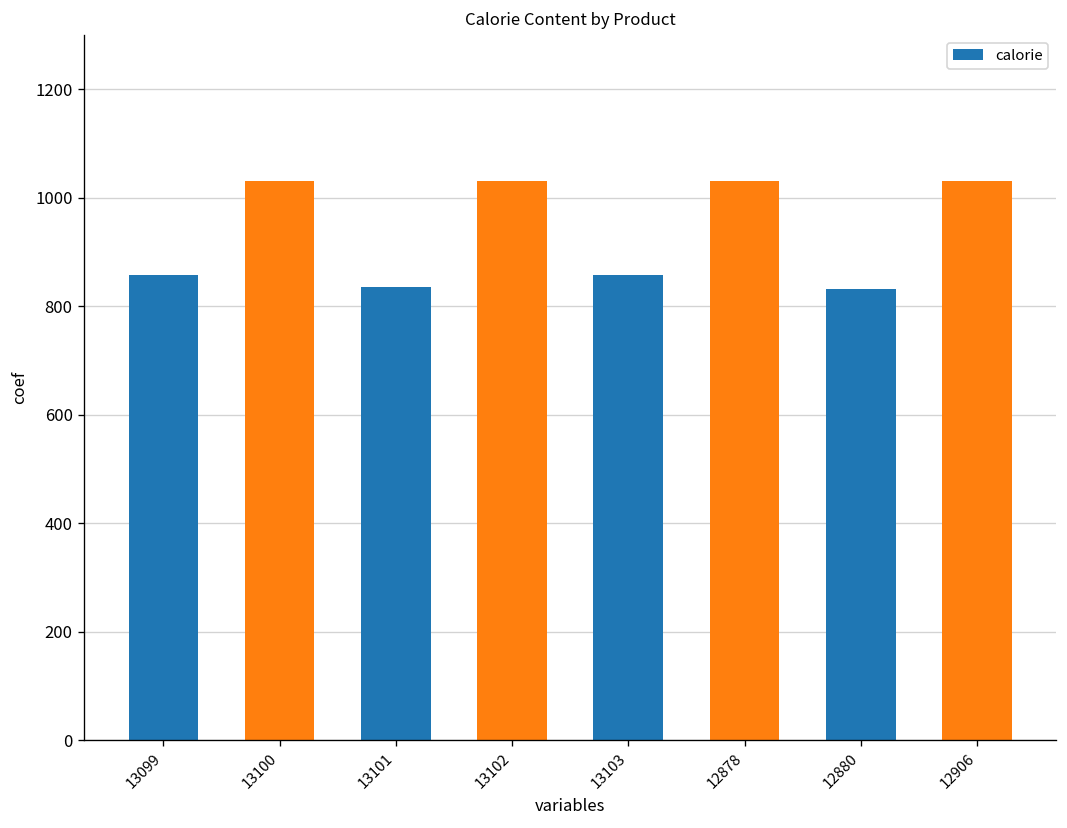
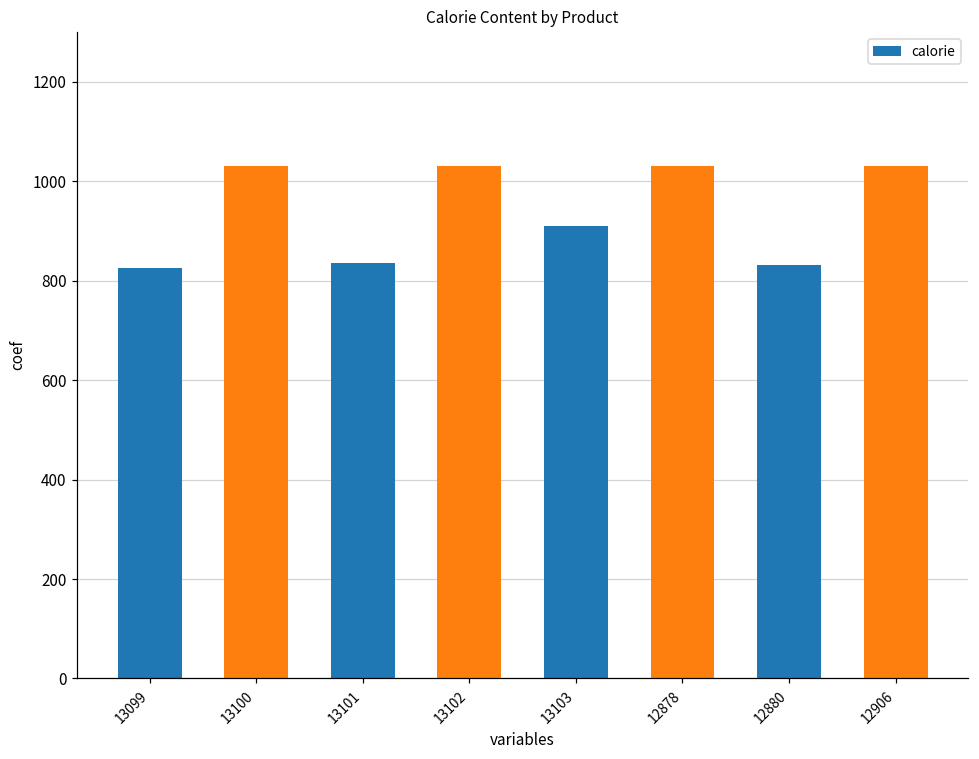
13099: 860 -> 830
13103: 860 -> 910
